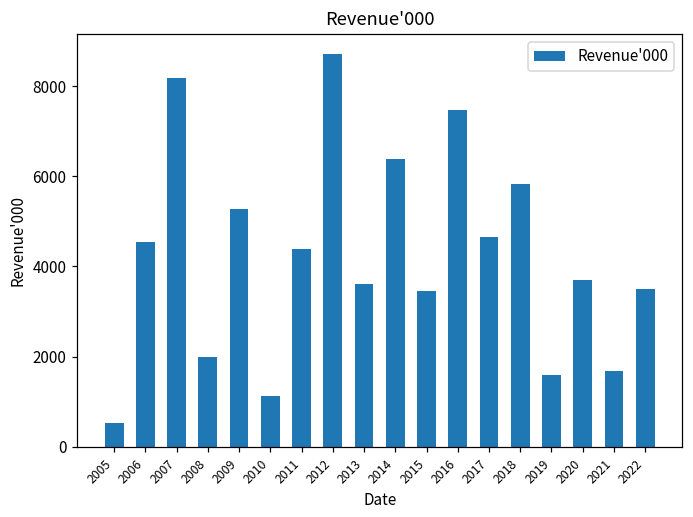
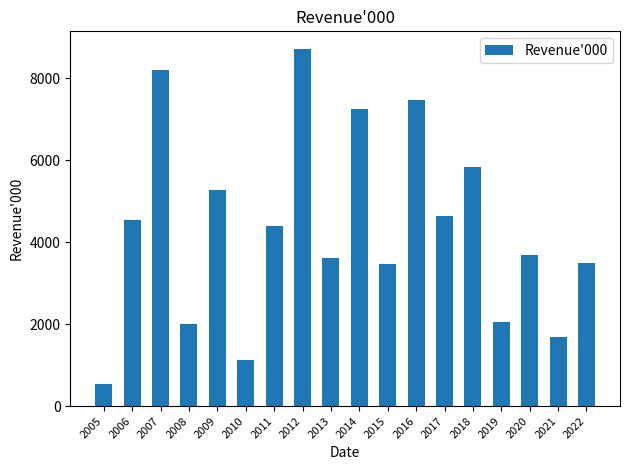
2014: 6400 -> 7200
2019: 1600 -> 2100
